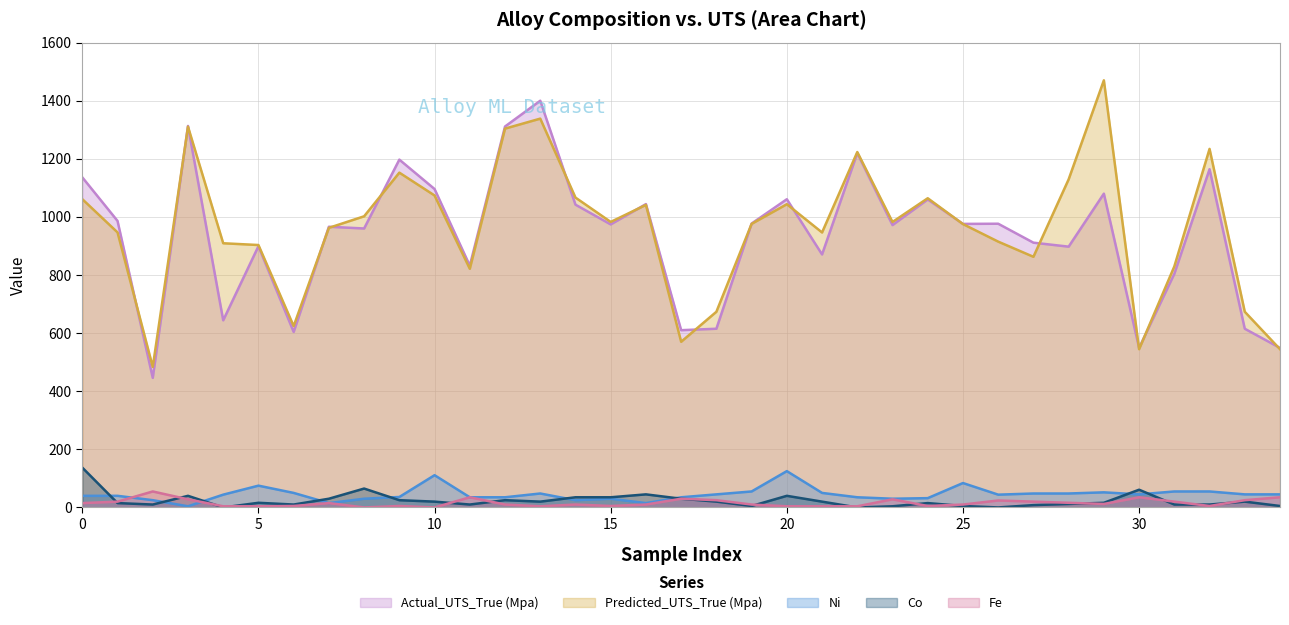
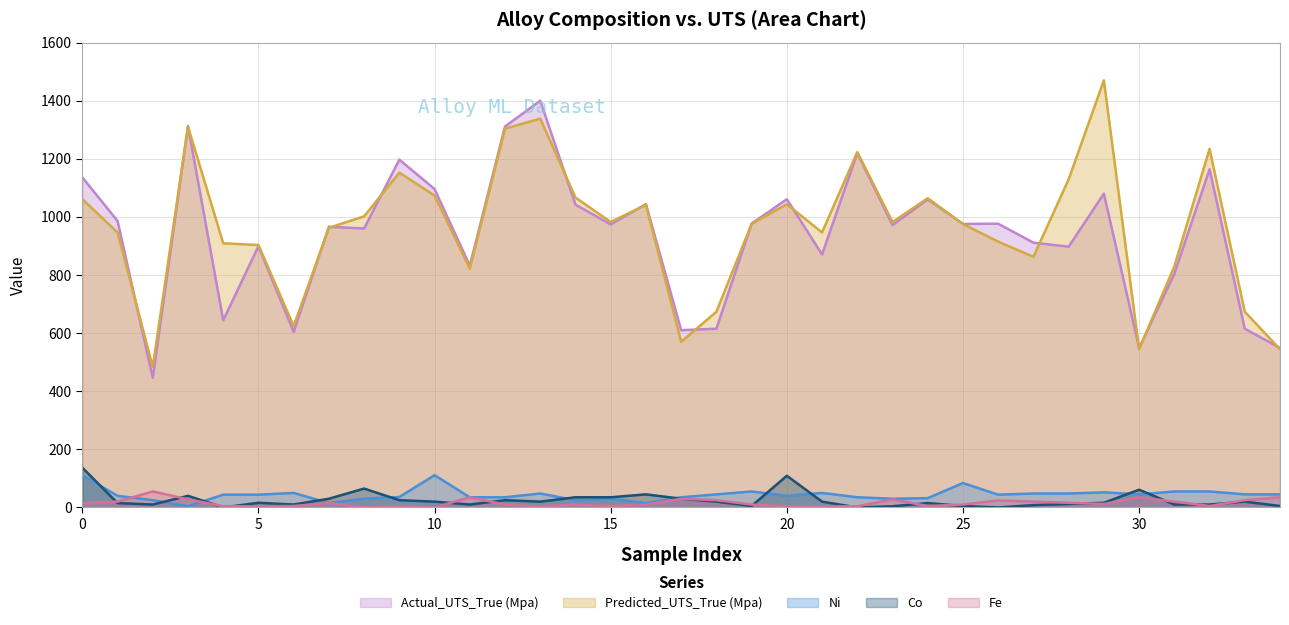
Ni, 0: 40 -> 110
Ni, 5: 80 -> 40
Ni, 20: 130 -> 40
Co, 20: 40 -> 110
